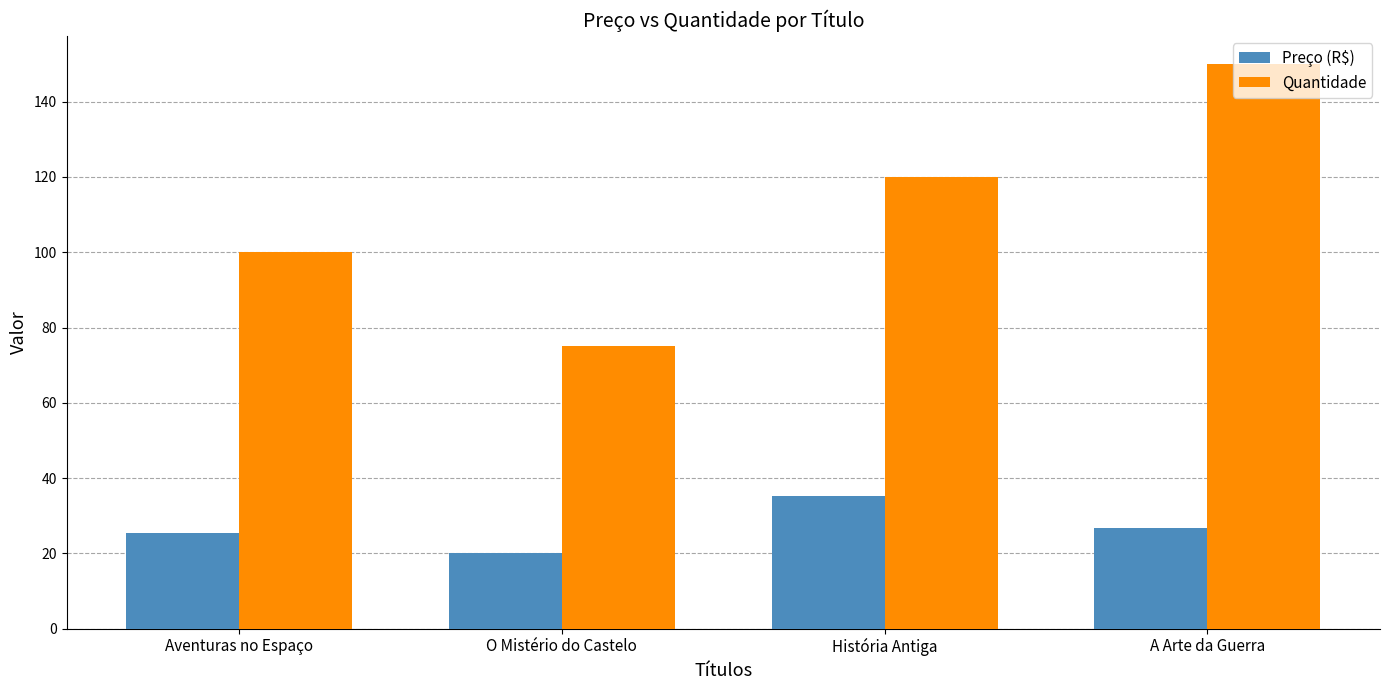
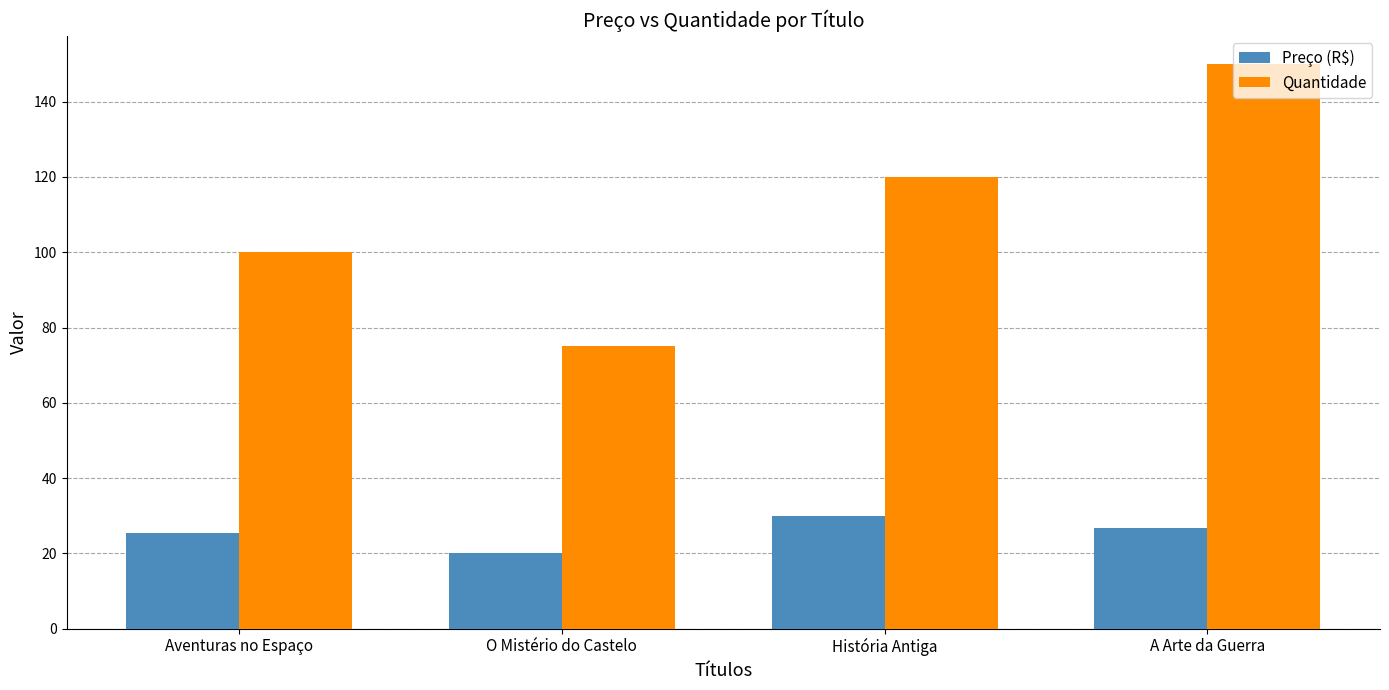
Preço (R$), História Antiga: 35 -> 30
